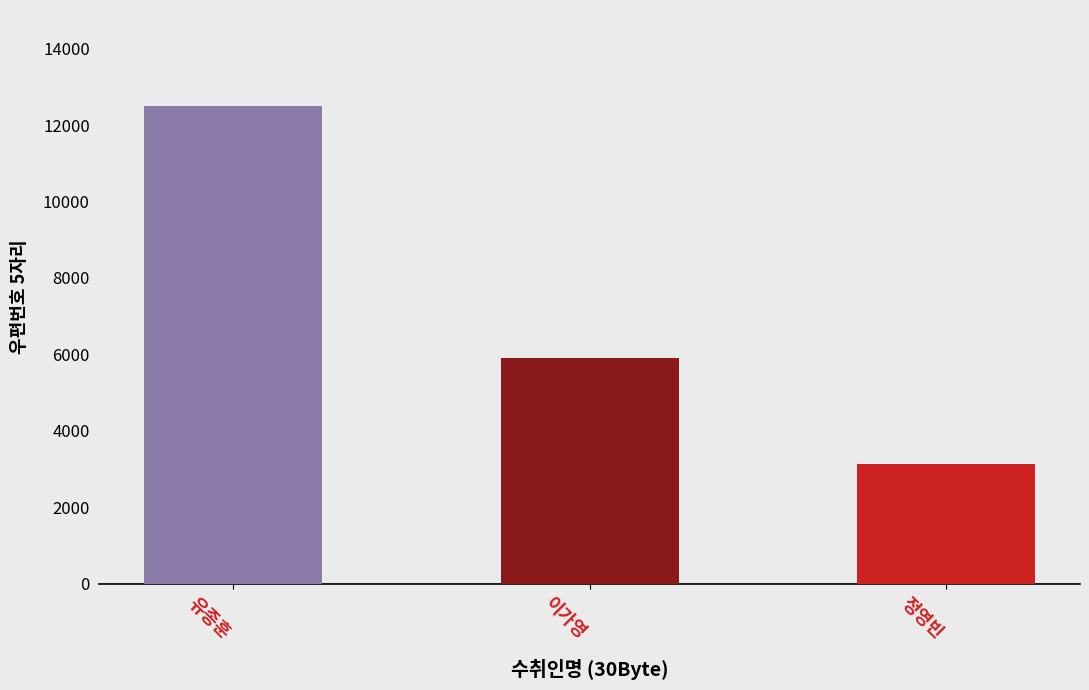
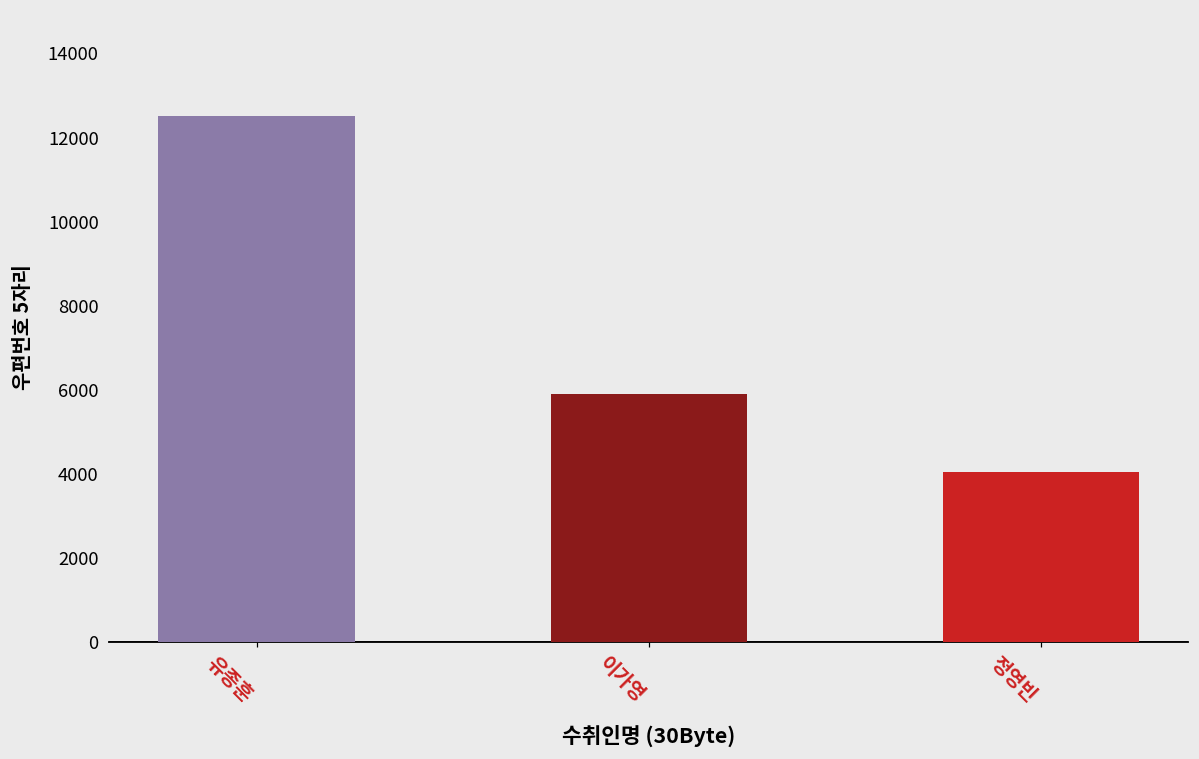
정영빈: 3100 -> 4100
